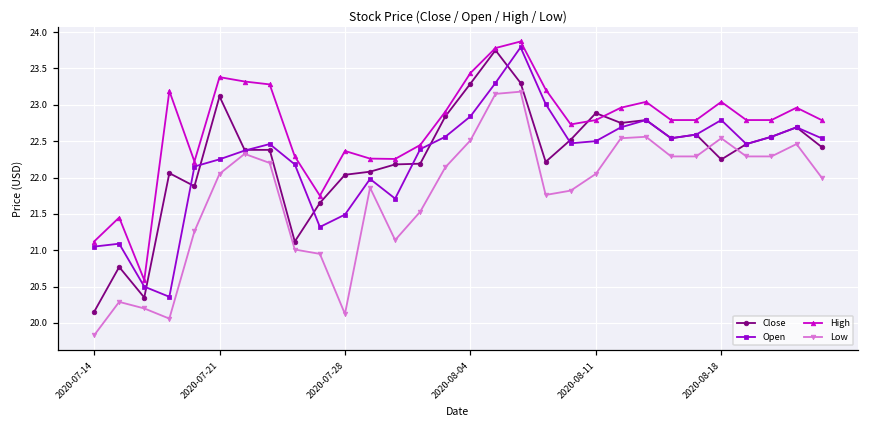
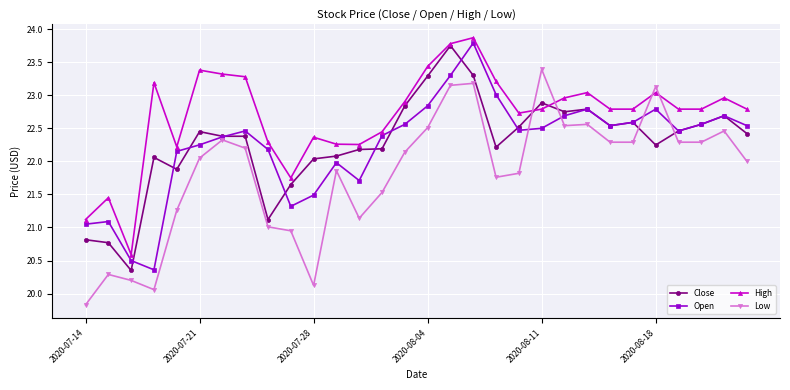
Close, 2020-07-14: 20.2 -> 20.8
Close, 2020-07-21: 23.1 -> 22.5
Low, 2020-08-11: 22.0 -> 23.4
Low, 2020-08-18: 22.5 -> 23.1
